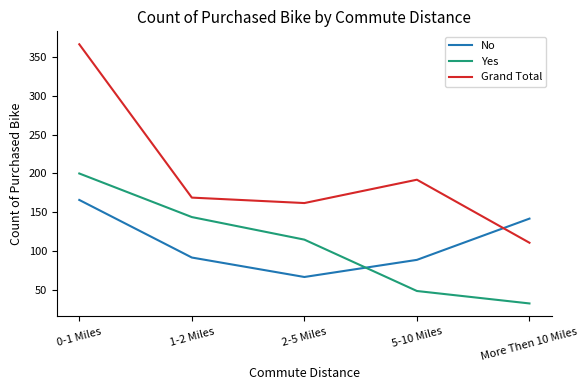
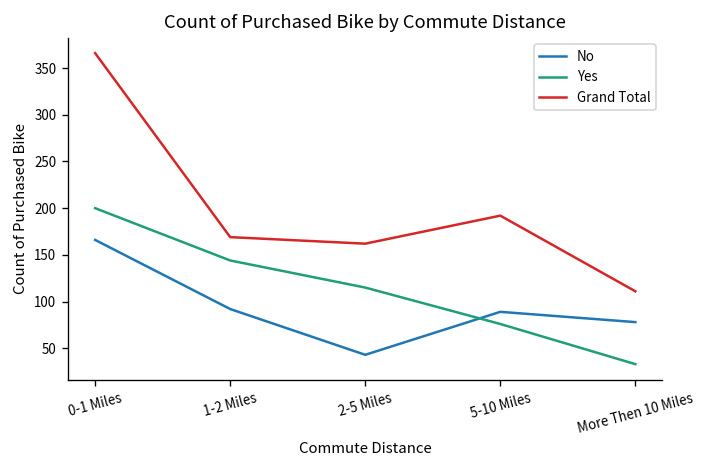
No, 2-5 Miles: 70 -> 40
Yes, 5-10 Miles: 50 -> 80
No, More Then 10 Miles: 140 -> 80
